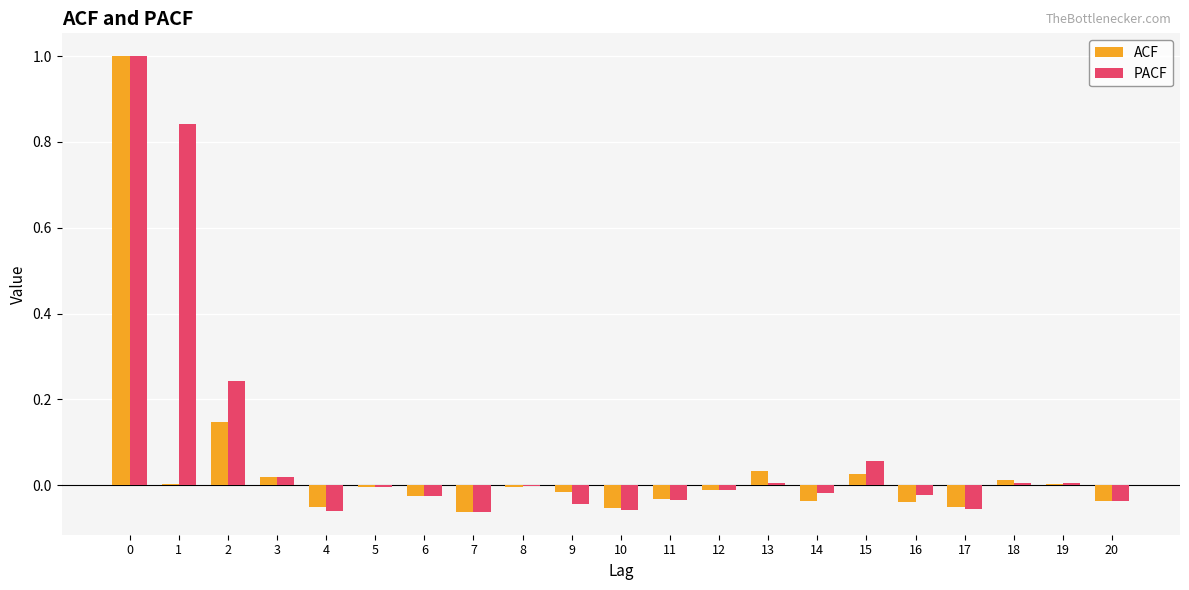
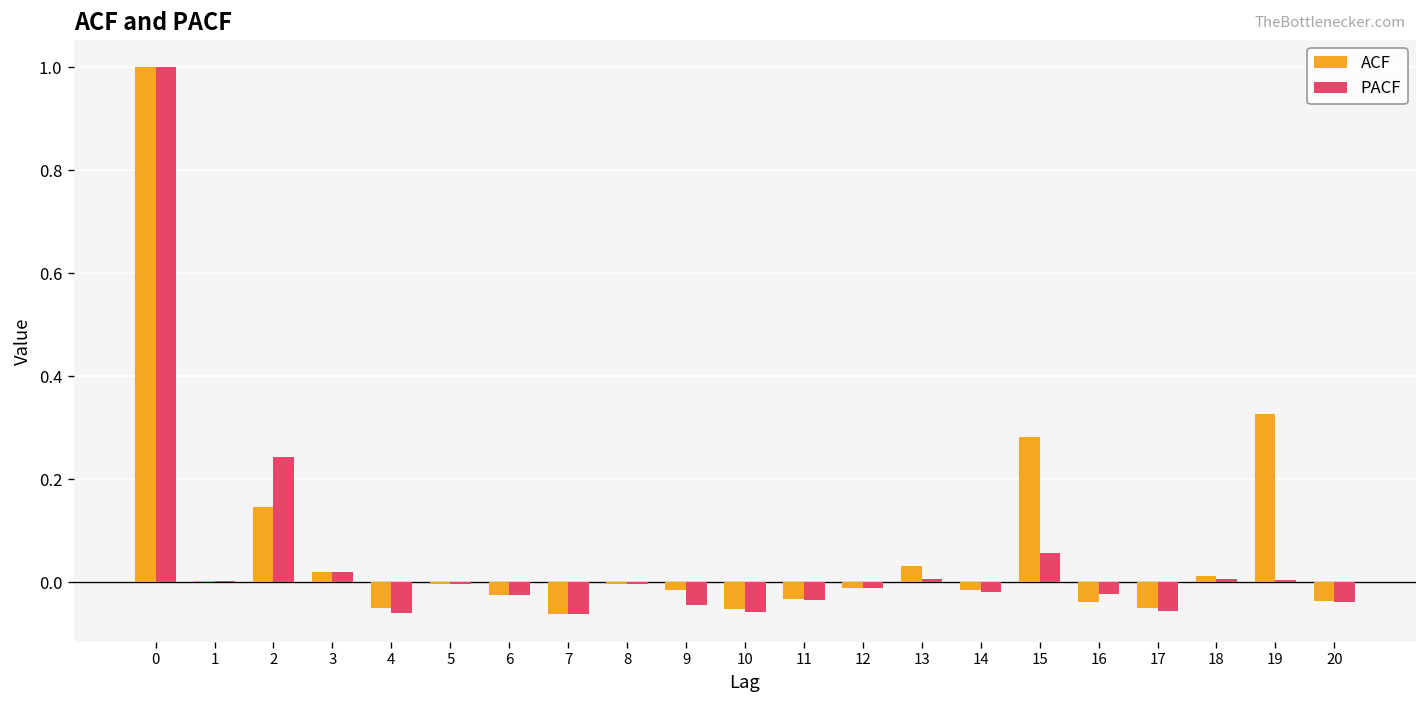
PACF, 1: 0.84 -> 0.00
ACF, 14: -0.04 -> -0.02
ACF, 15: 0.03 -> 0.28
ACF, 19: 0.00 -> 0.33
